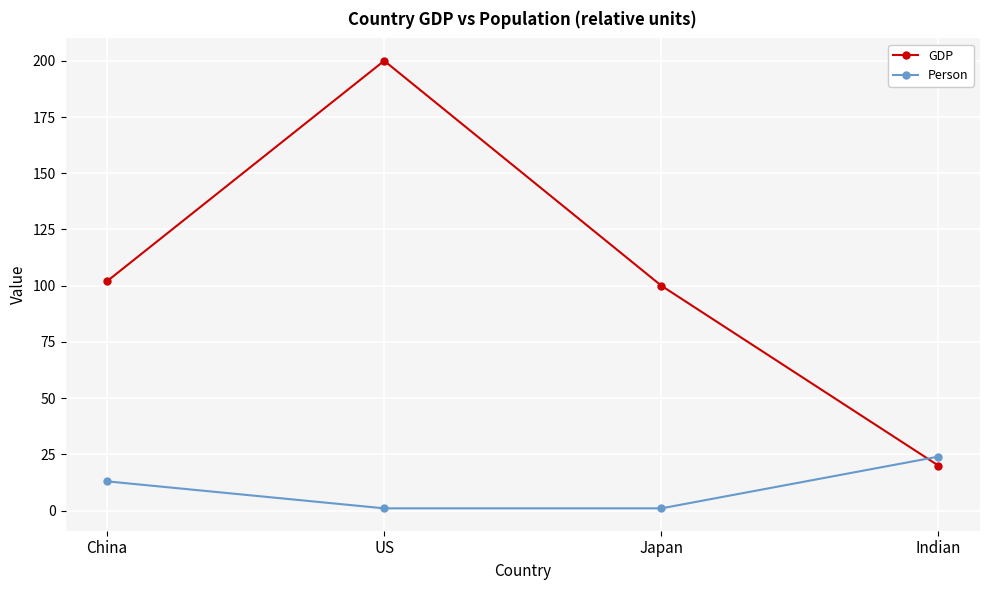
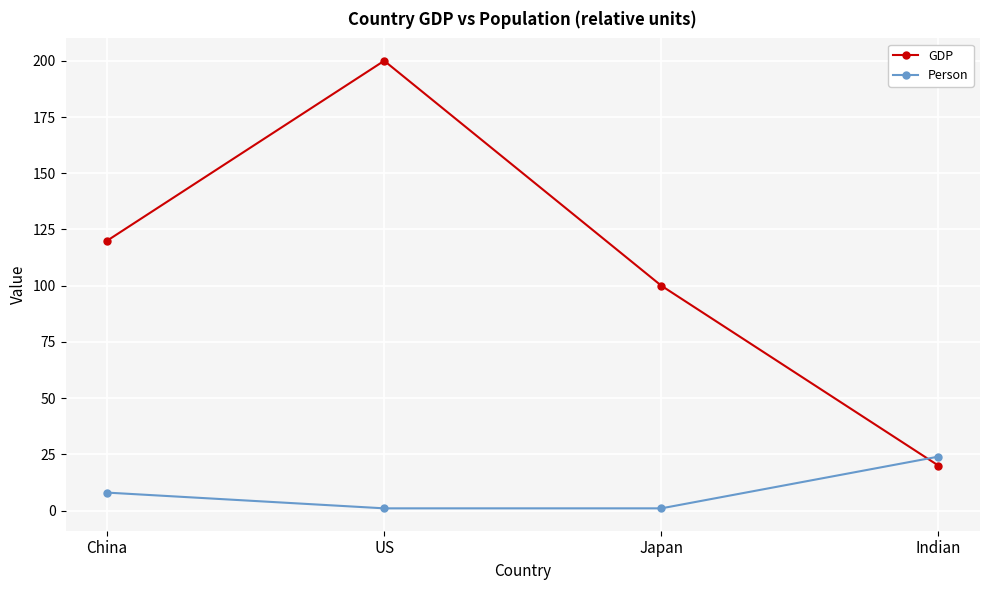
GDP, China: 102 -> 120
Person, China: 13 -> 8
